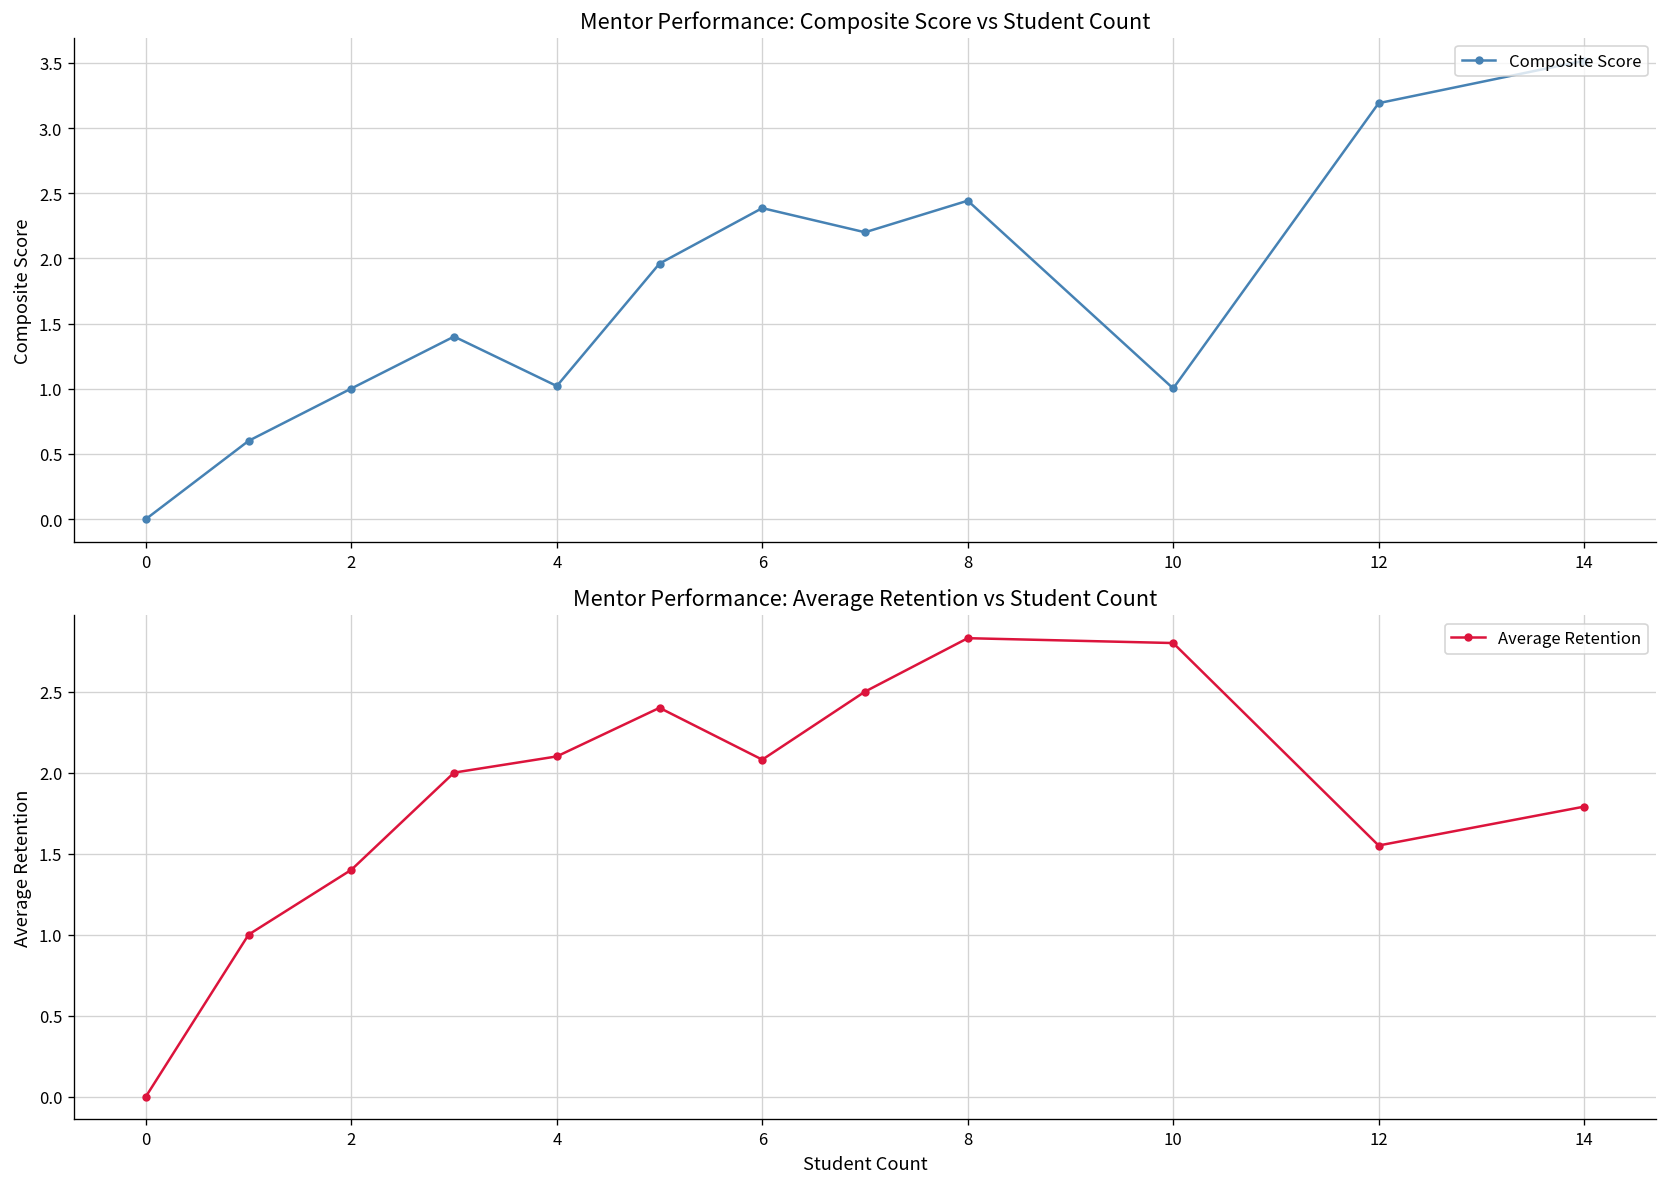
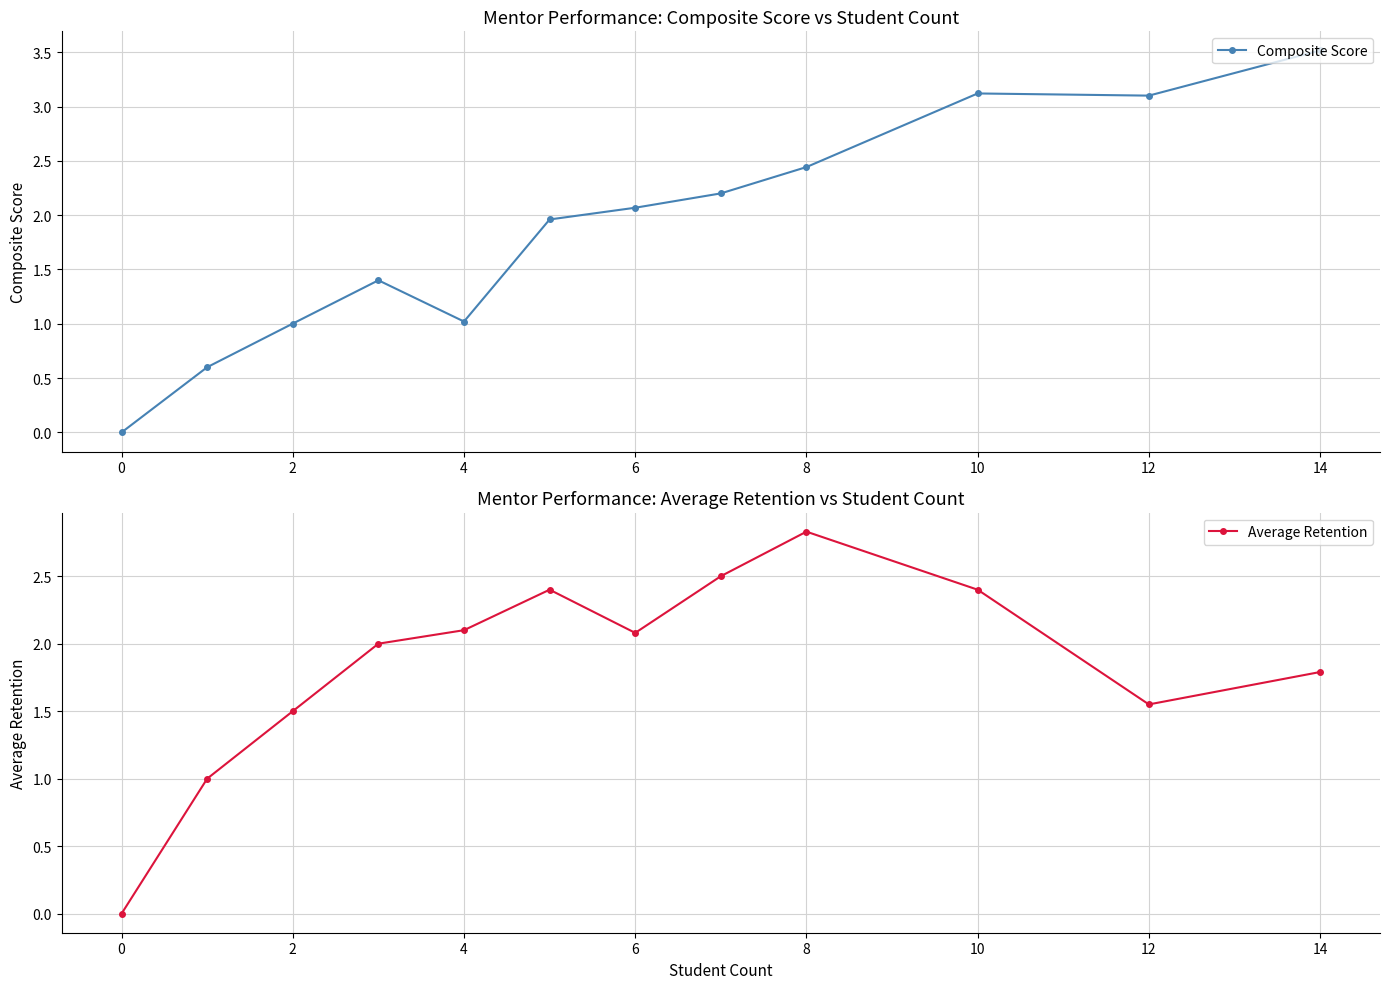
Mentor Performance: Composite Score vs Student Count, 6: 2.39 -> 2.07
Mentor Performance: Composite Score vs Student Count, 10: 1.00 -> 3.12
Mentor Performance: Composite Score vs Student Count, 12: 3.19 -> 3.10
Mentor Performance: Average Retention vs Student Count, 2: 1.4 -> 1.5
Mentor Performance: Average Retention vs Student Count, 10: 2.8 -> 2.4
